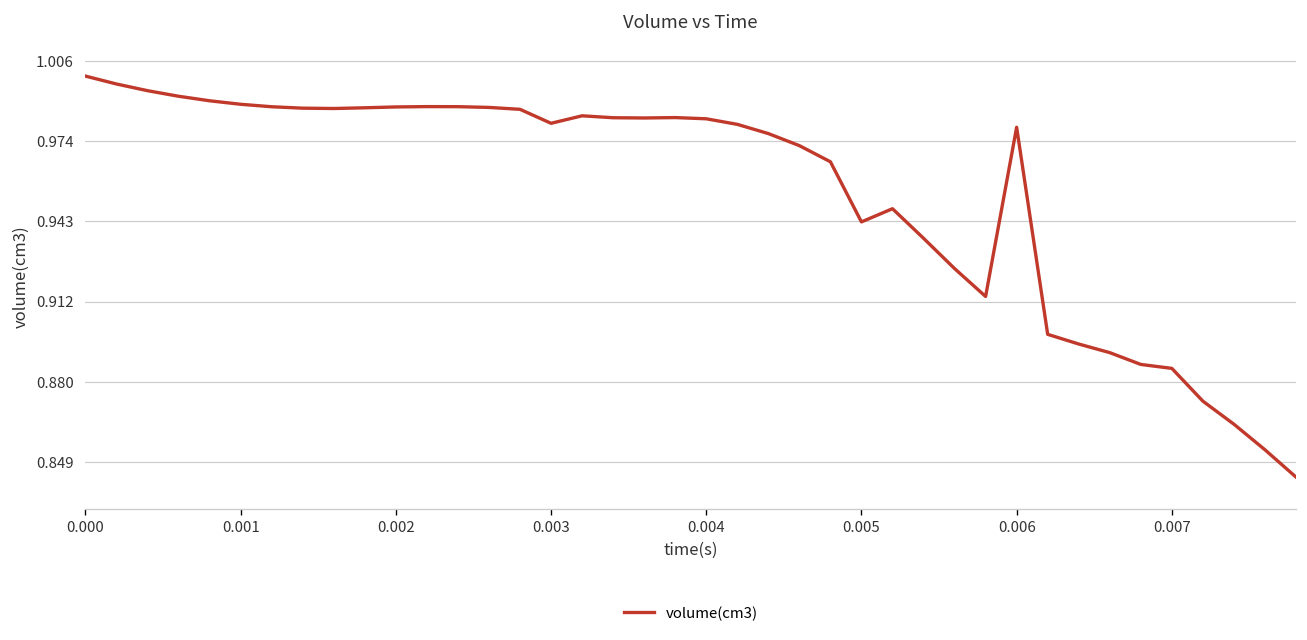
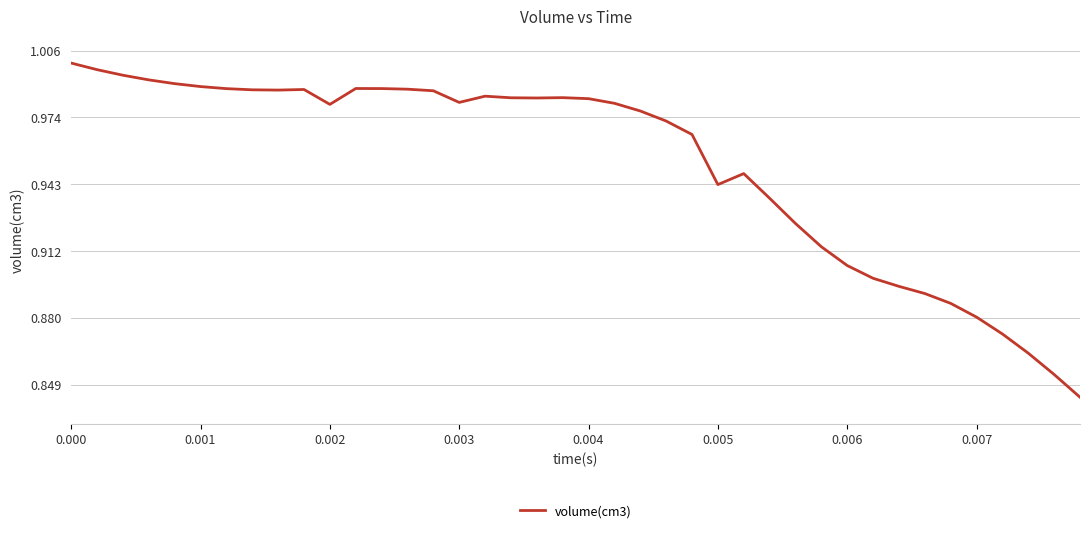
0.002: 0.988 -> 0.981
0.006: 0.980 -> 0.905
0.007: 0.885 -> 0.881
